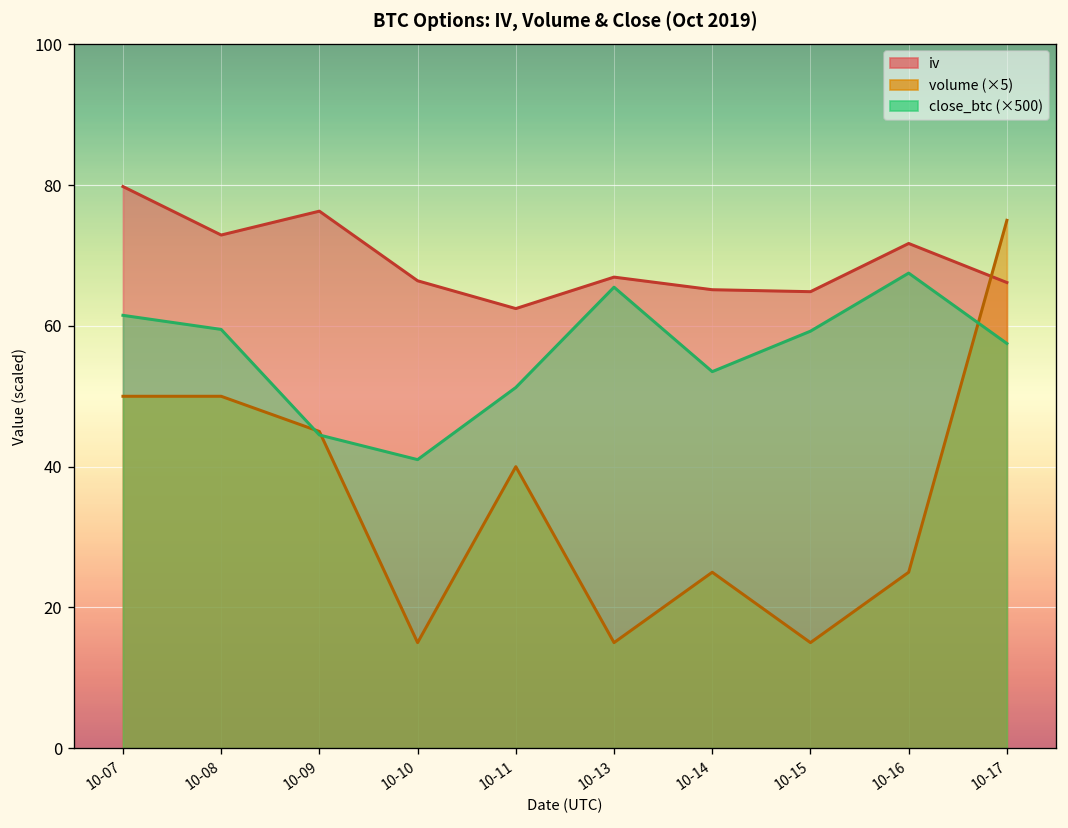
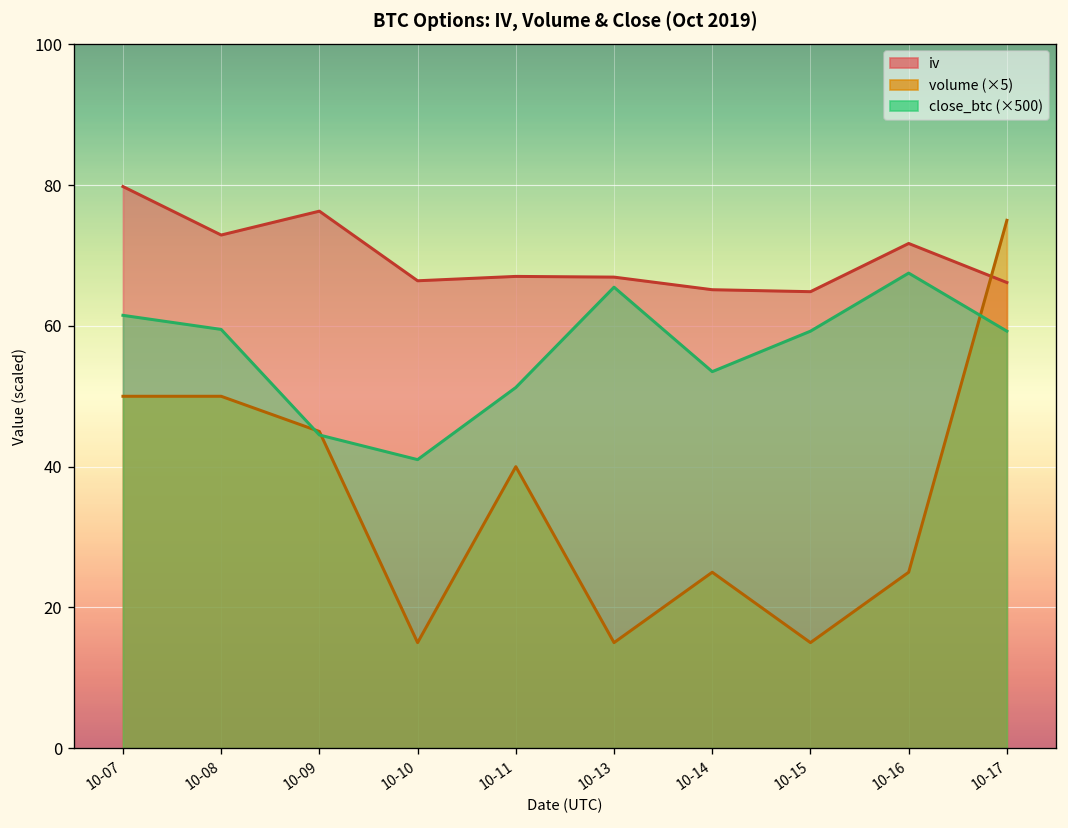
iv, 10-11: 62 -> 67
close_btc (×500), 10-17: 58 -> 59
